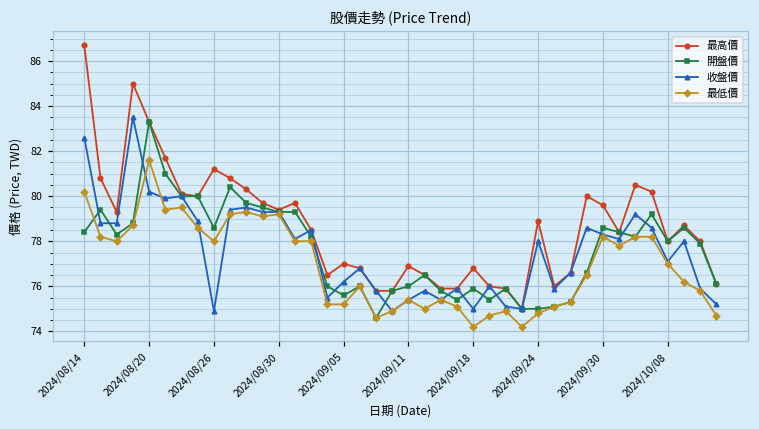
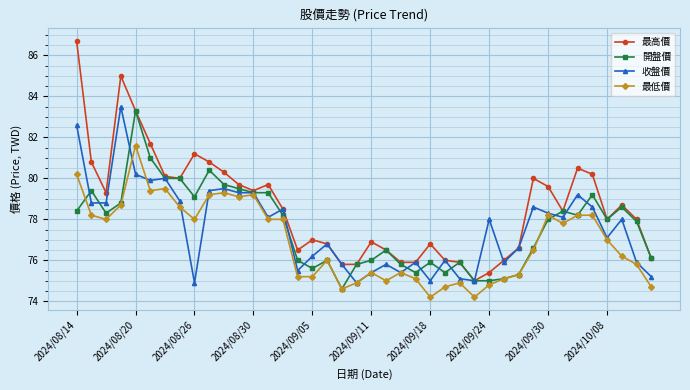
開盤價, 2024/08/26: 78.6 -> 79.1
最高價, 2024/09/24: 78.9 -> 75.4
開盤價, 2024/09/30: 78.6 -> 78.0
